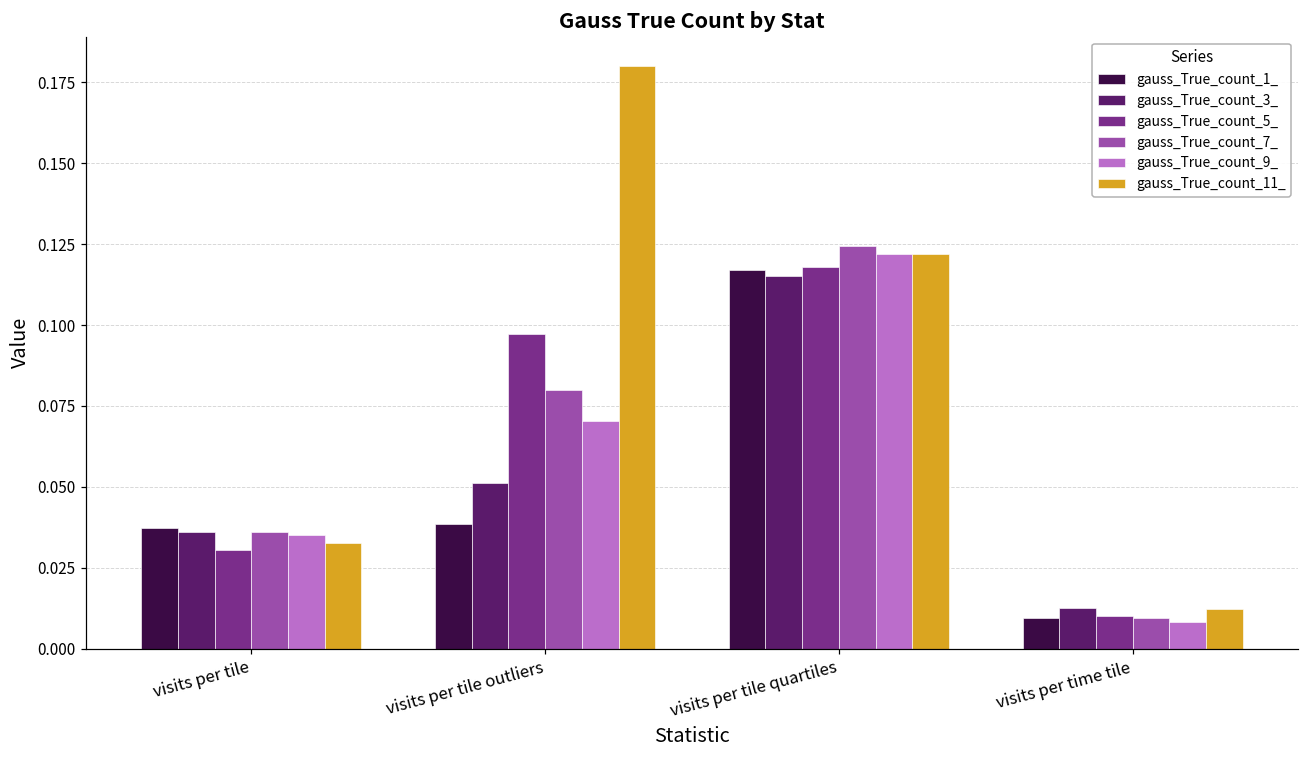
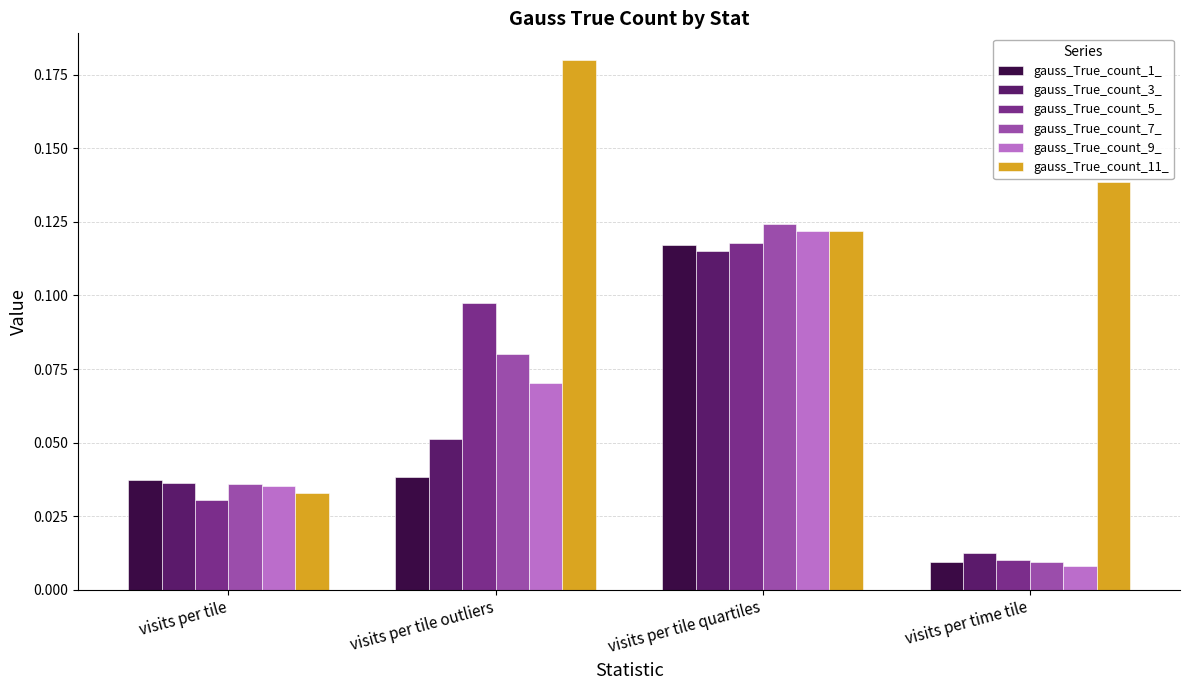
gauss_True_count_11_, visits per time tile: 0.012 -> 0.138
